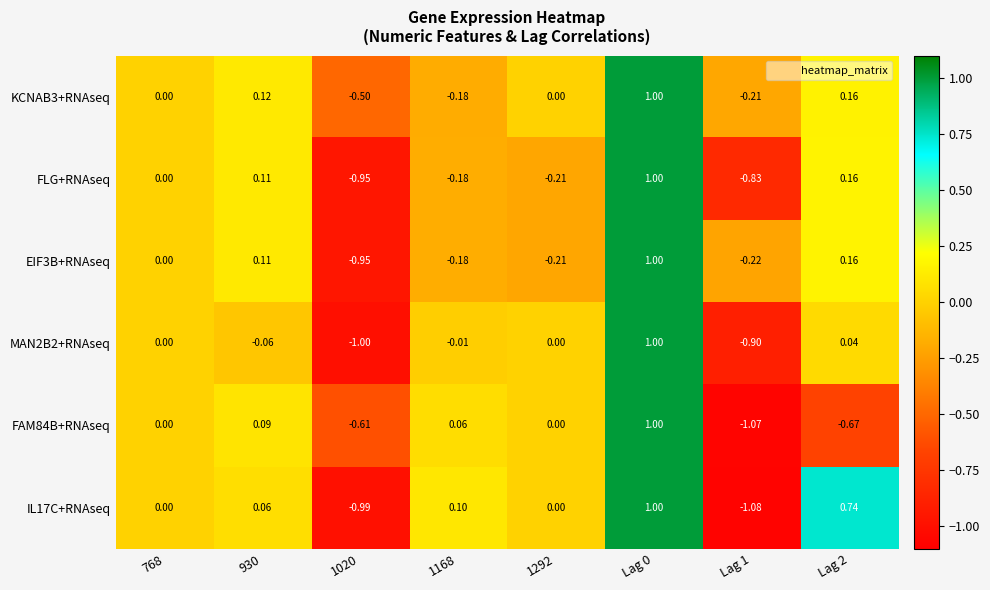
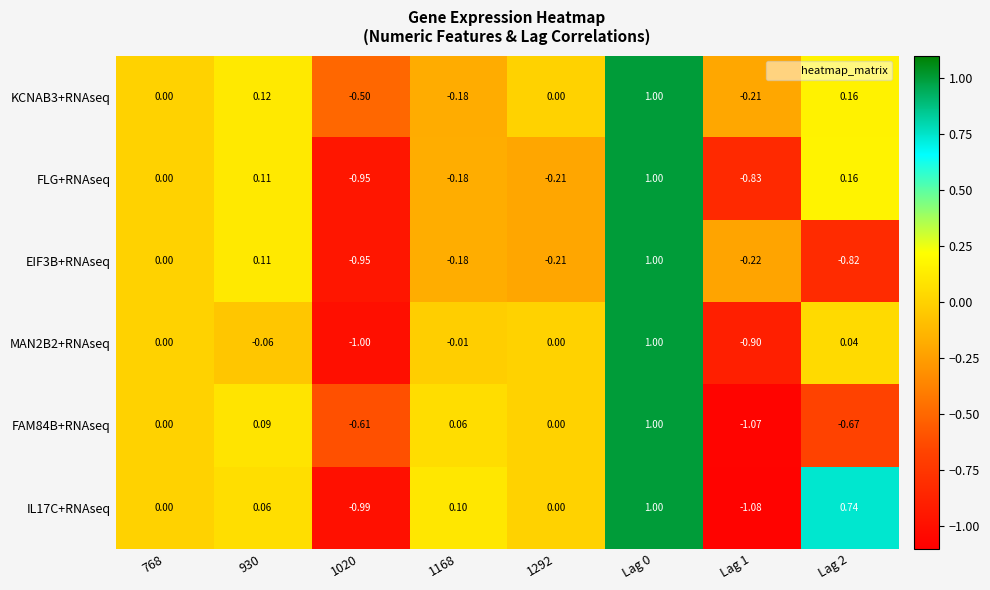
EIF3B+RNAseq, Lag 2: 0.16 -> -0.82
